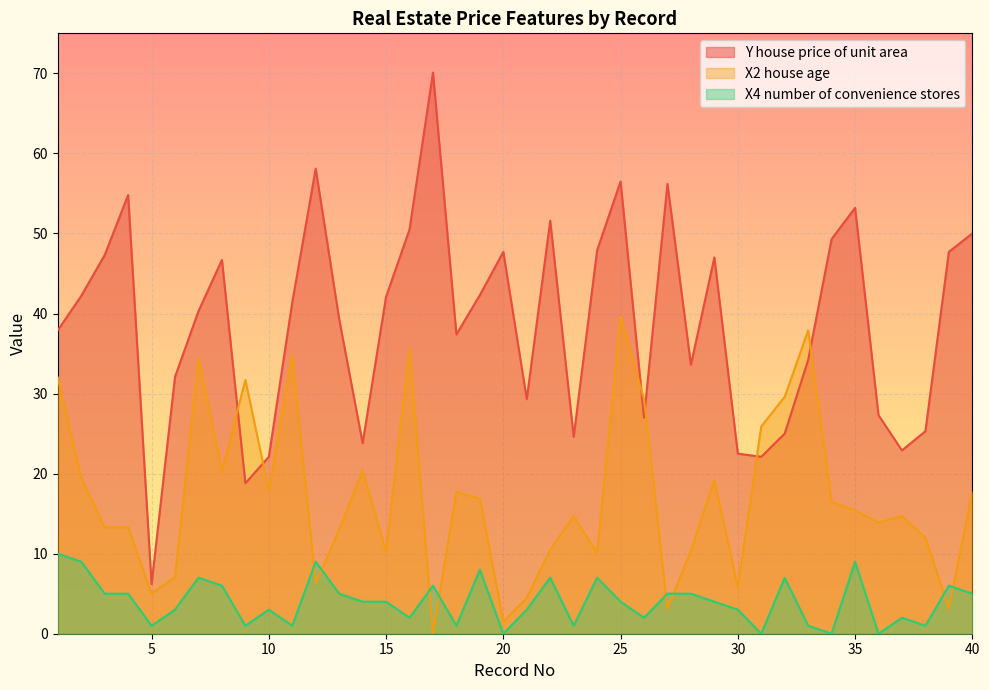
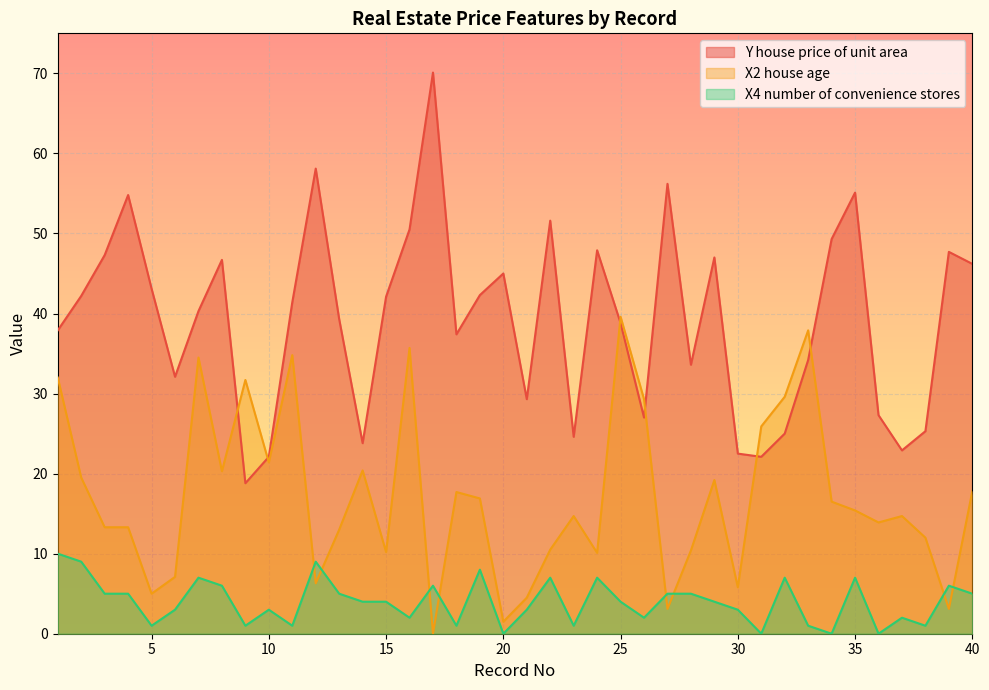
Y house price of unit area, 5: 6 -> 43
X2 house age, 10: 18 -> 21
Y house price of unit area, 20: 48 -> 45
Y house price of unit area, 25: 57 -> 39
Y house price of unit area, 35: 53 -> 55
X4 number of convenience stores, 35: 9 -> 7
Y house price of unit area, 40: 50 -> 46
